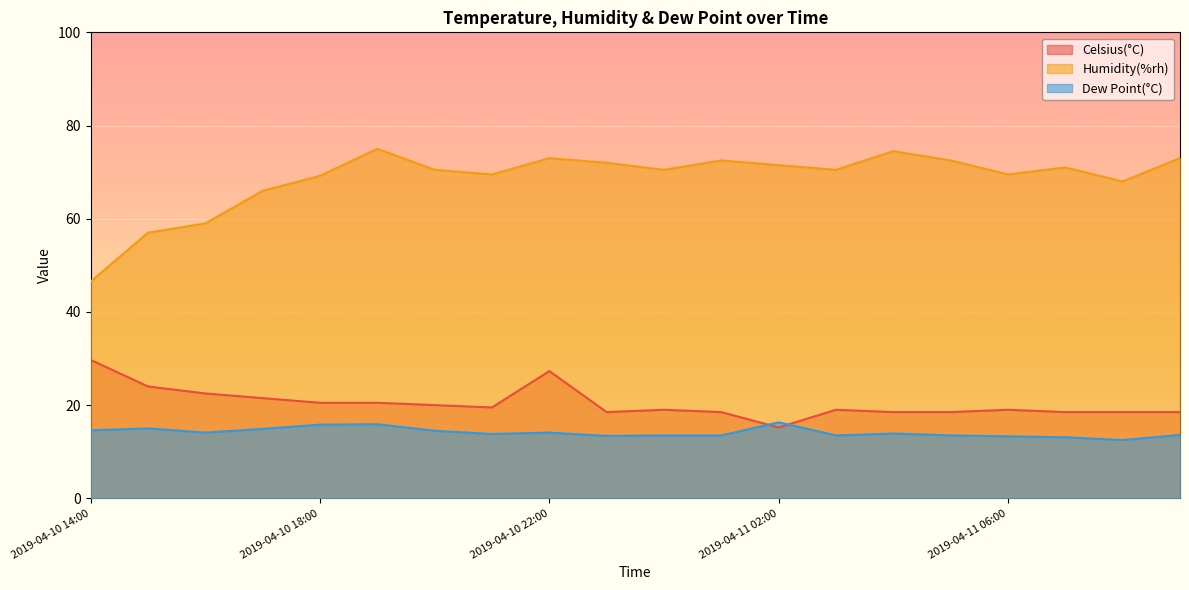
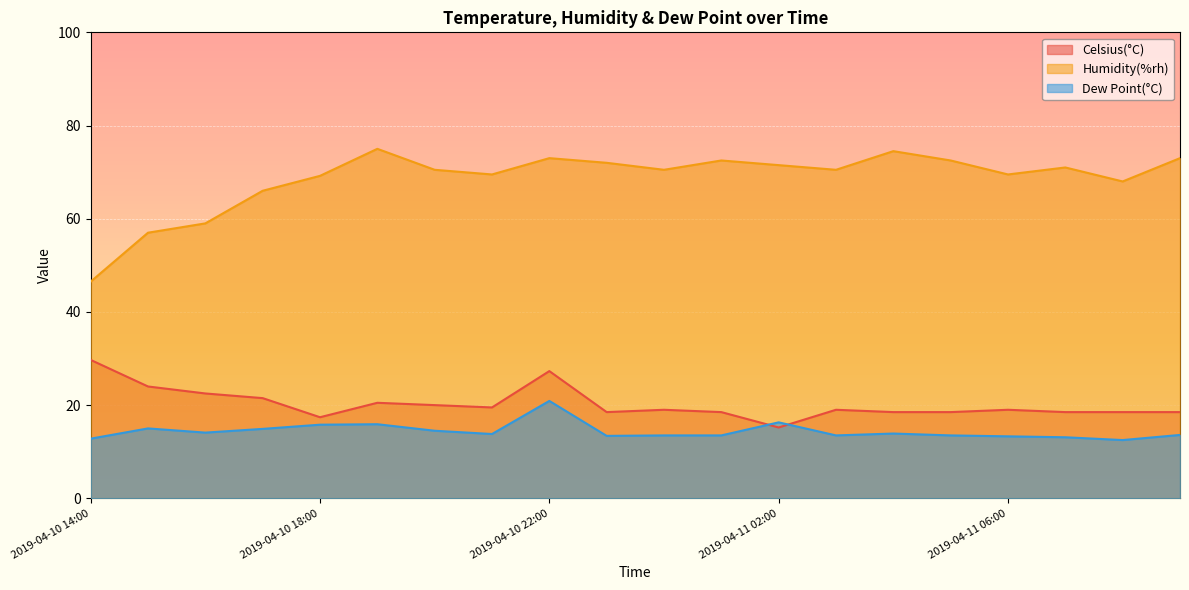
Dew Point(°C), 2019-04-10 14:00: 15 -> 13
Celsius(°C), 2019-04-10 18:00: 21 -> 17
Dew Point(°C), 2019-04-10 22:00: 14 -> 21
